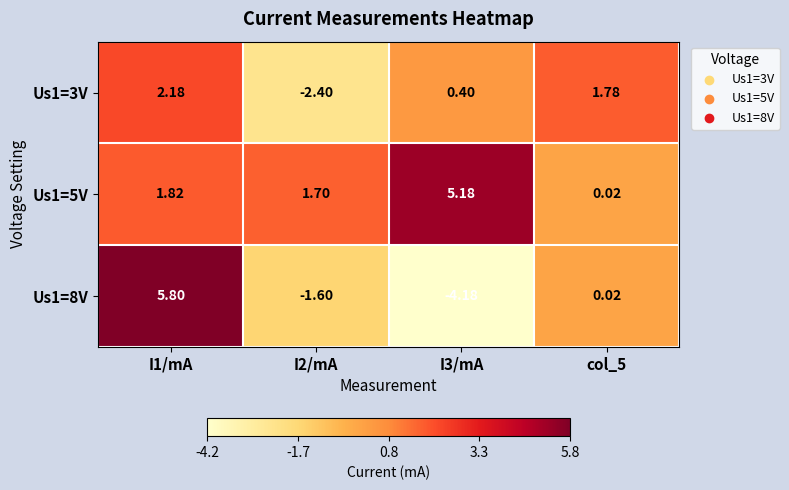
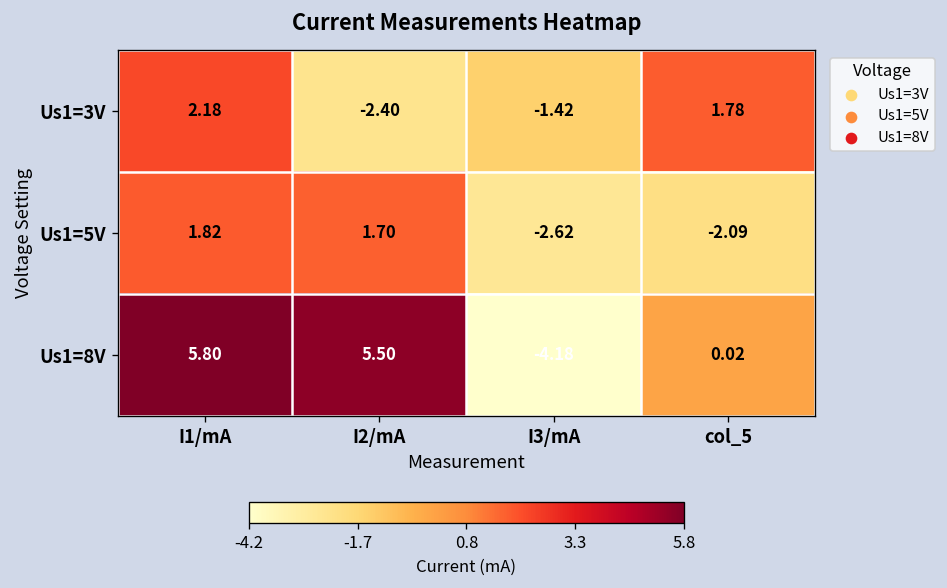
Us1=3V, I3/mA: 0.40 -> -1.42
Us1=5V, I3/mA: 5.18 -> -2.62
Us1=5V, col_5: 0.02 -> -2.09
Us1=8V, I2/mA: -1.60 -> 5.50
